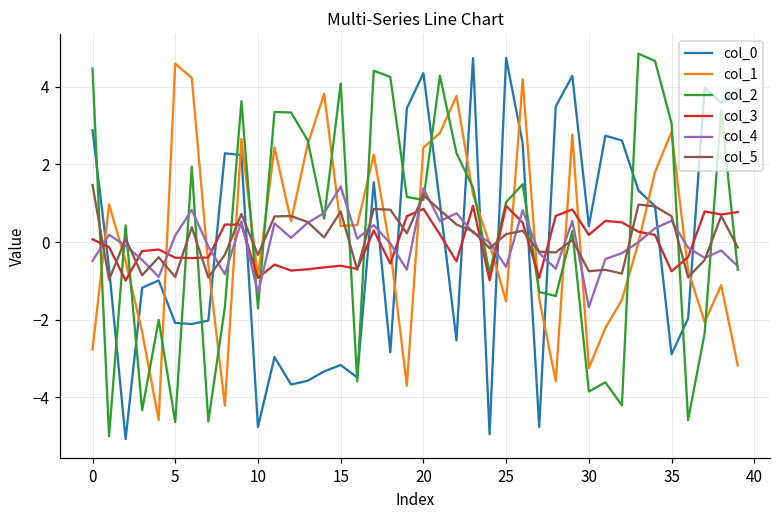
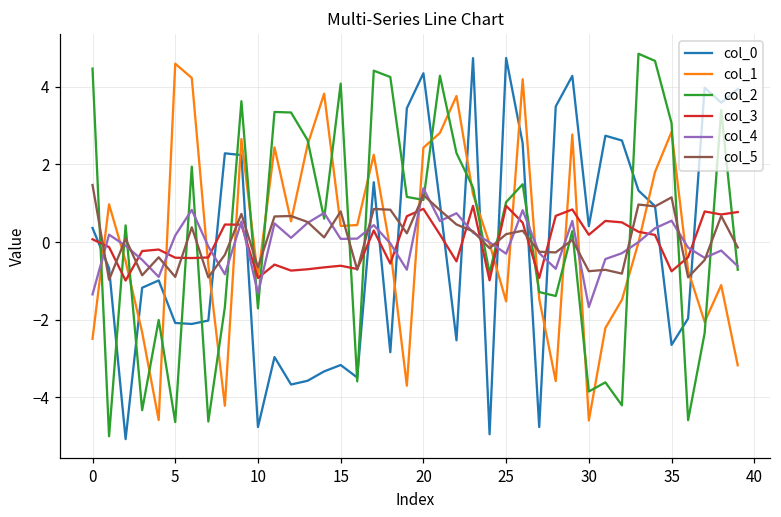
col_0, 0: 2.9 -> 0.4
col_1, 0: -2.8 -> -2.5
col_4, 0: -0.5 -> -1.3
col_5, 10: -0.3 -> -0.7
col_4, 15: 1.4 -> 0.1
col_4, 25: -0.6 -> -0.3
col_1, 30: -3.2 -> -4.6
col_0, 35: -2.9 -> -2.6
col_5, 35: 0.7 -> 1.1
